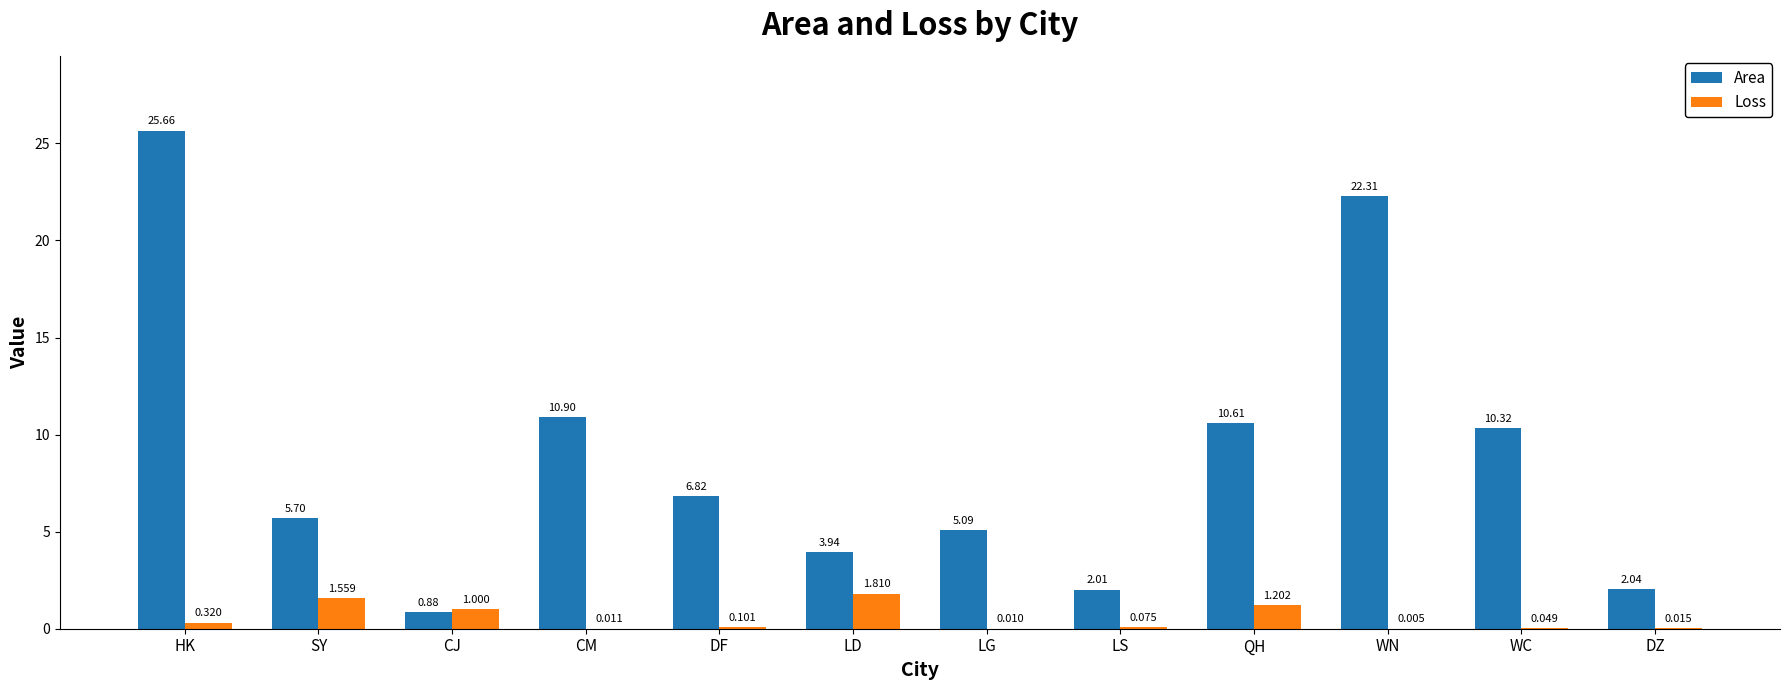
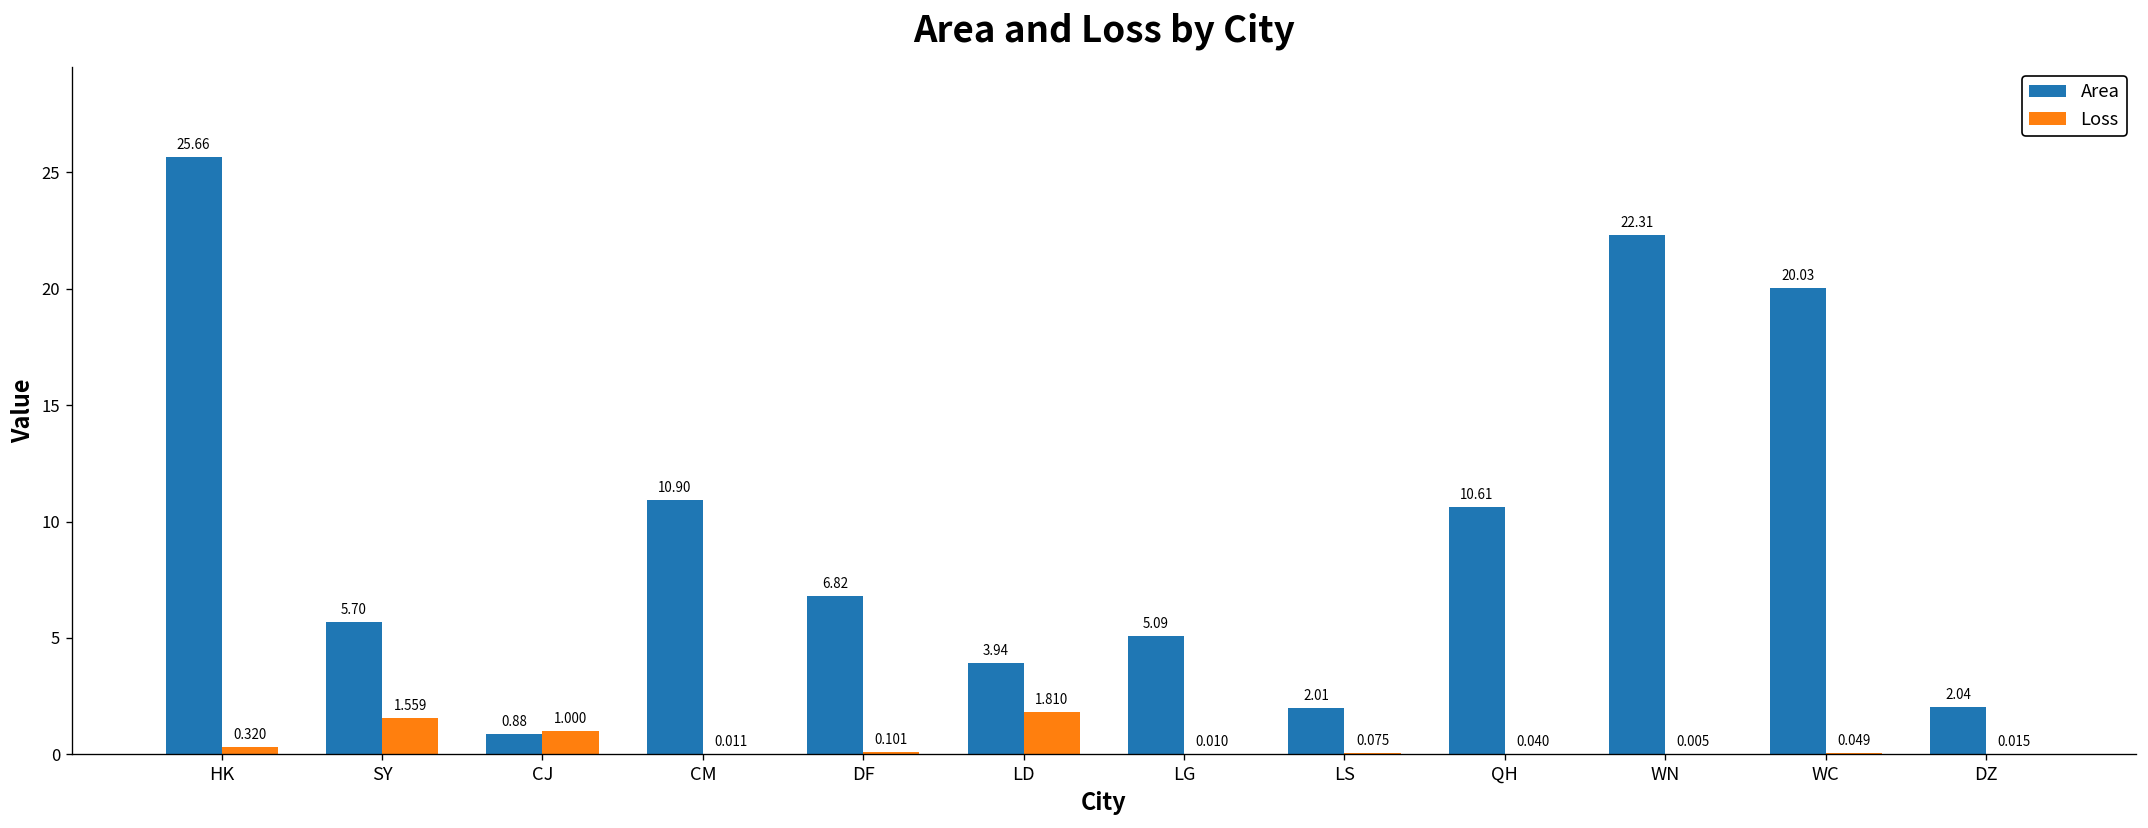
Loss, QH: 1.202 -> 0.040
Area, WC: 10.32 -> 20.03
